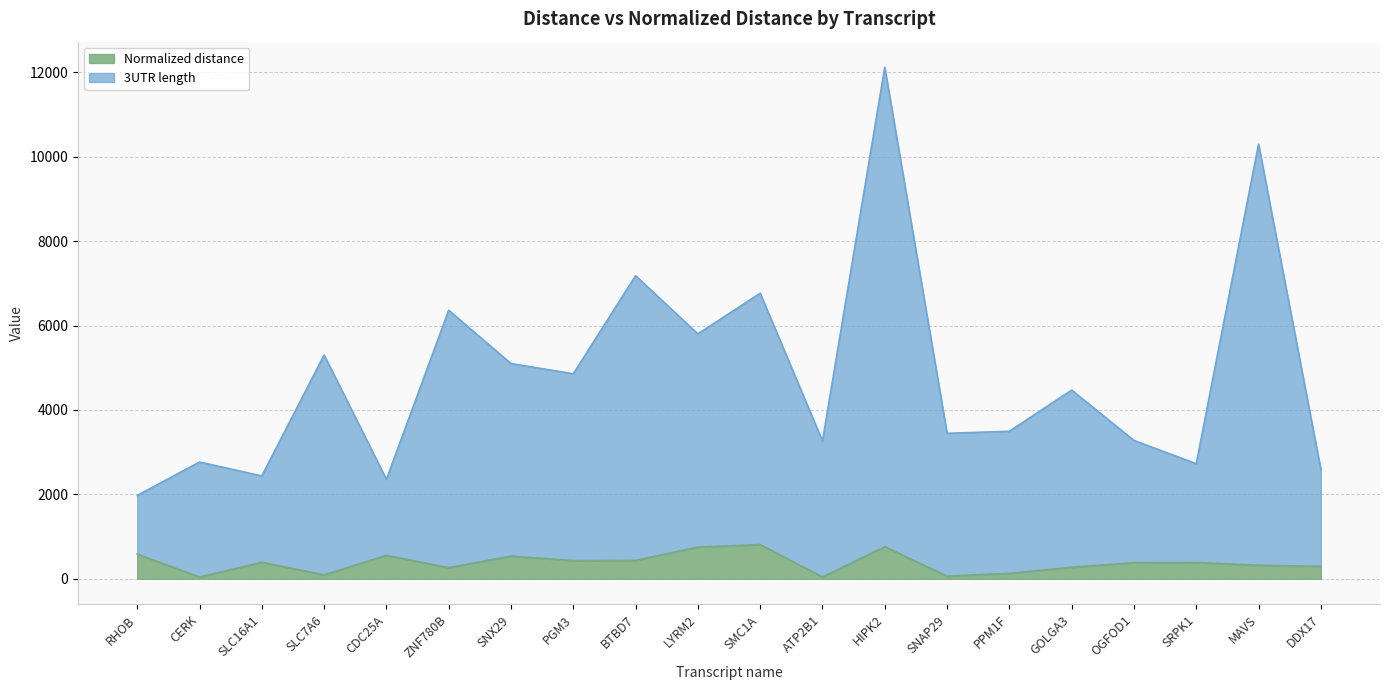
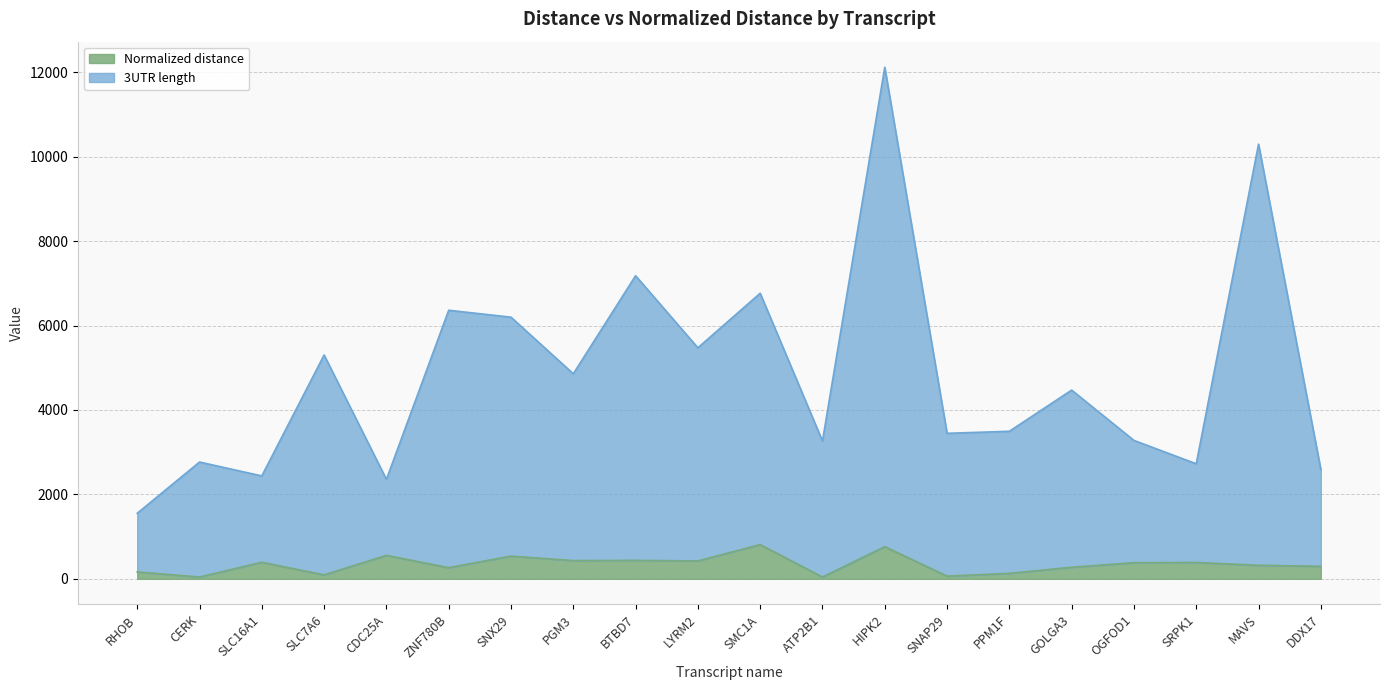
Normalized distance, RHOB: 600 -> 200
3UTR length, SNX29: 4600 -> 5700
Normalized distance, LYRM2: 800 -> 400
